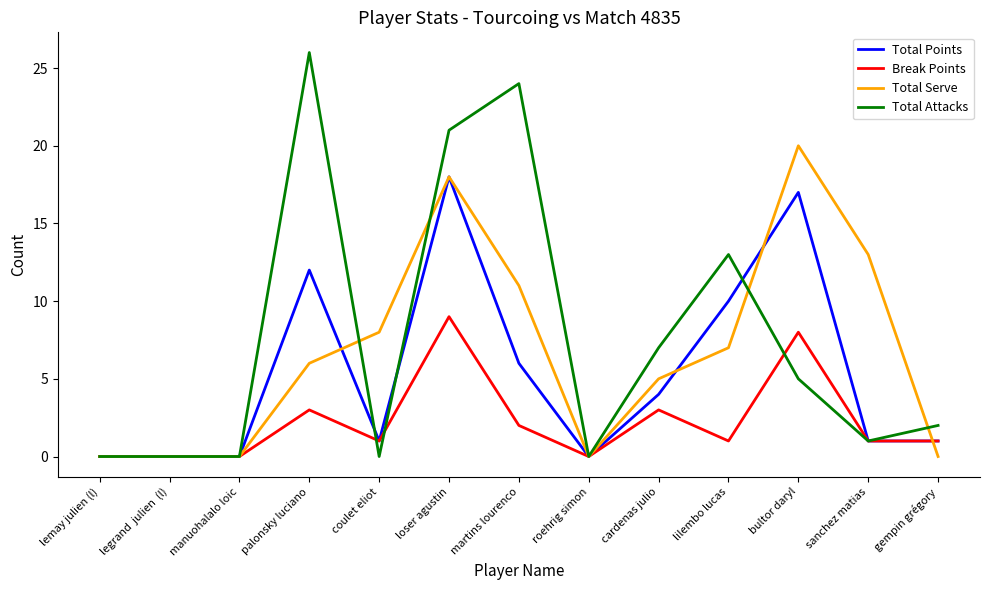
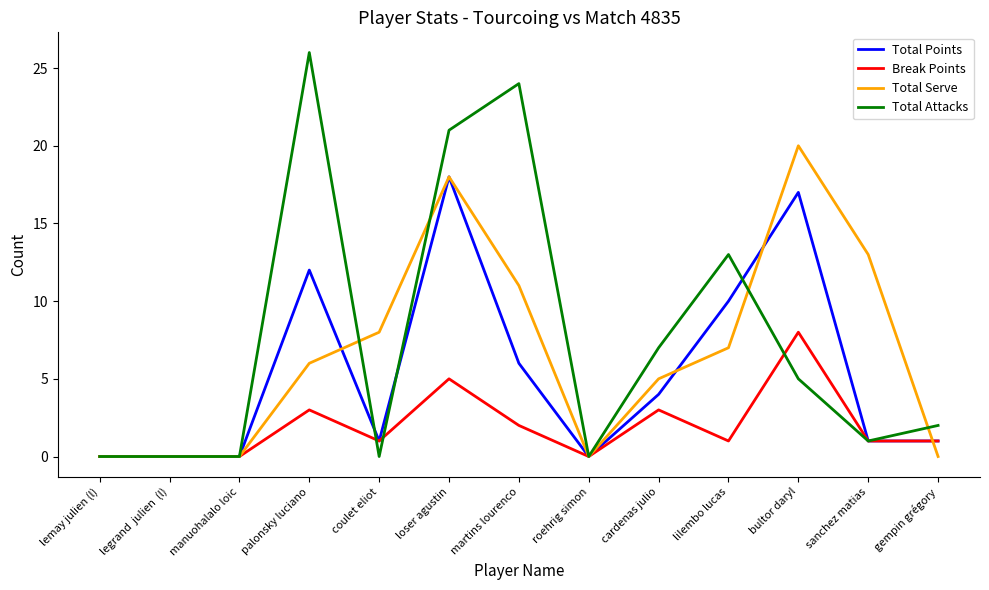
Break Points, loser agustin: 9 -> 5
